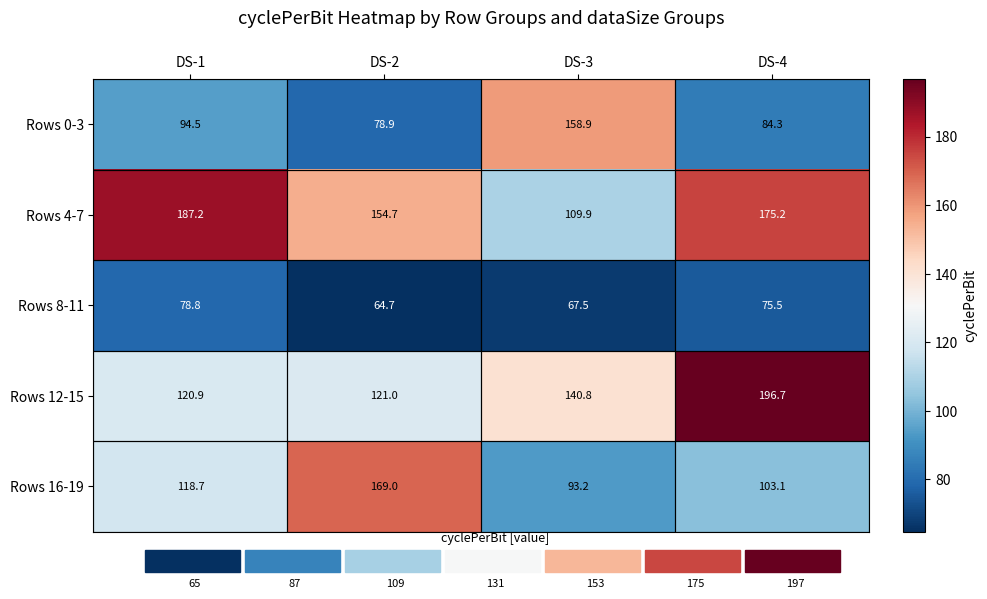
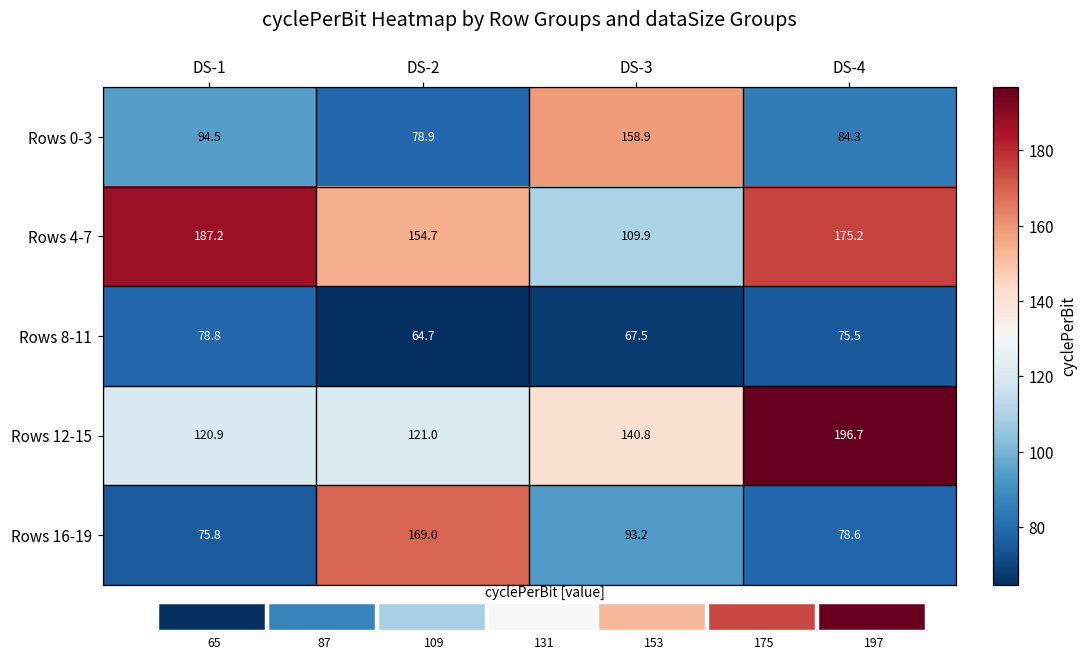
Rows 16-19, DS-1: 118.7 -> 75.8
Rows 16-19, DS-4: 103.1 -> 78.6
